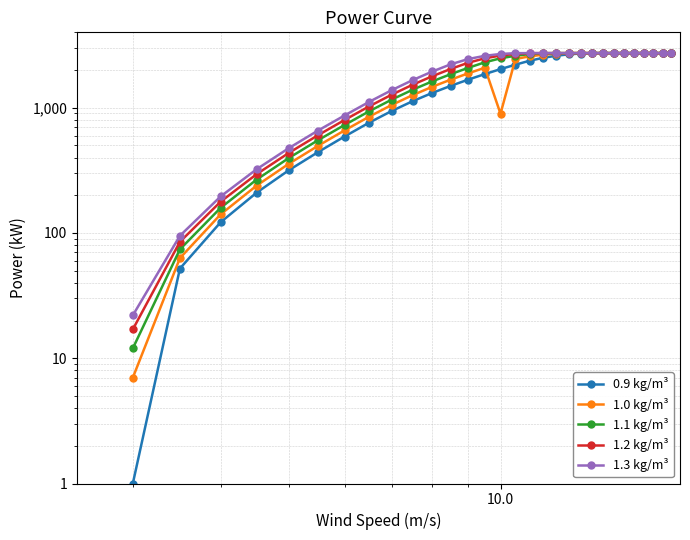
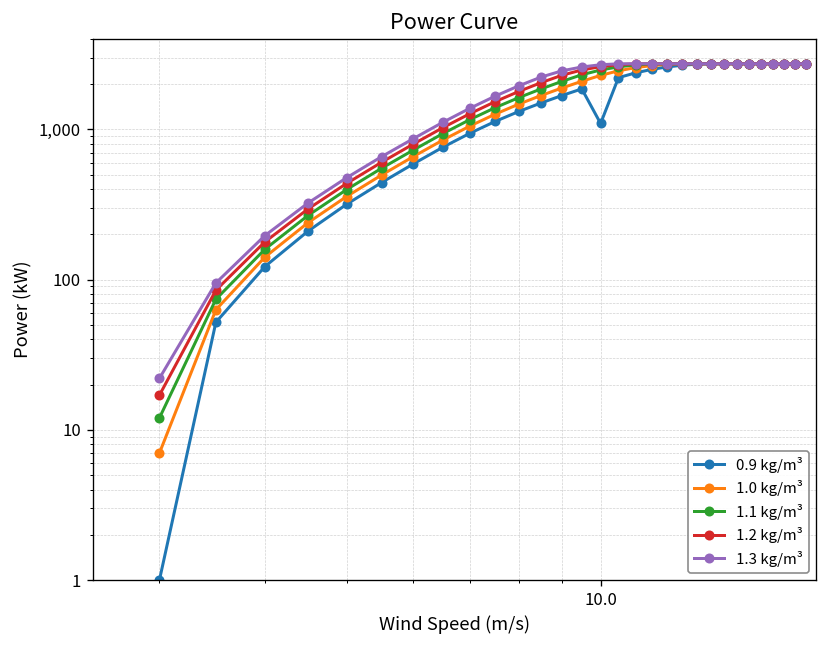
0.9 kg/m³, 10.0: 2,000 -> 1,100
1.0 kg/m³, 10.0: 900 -> 2,300
